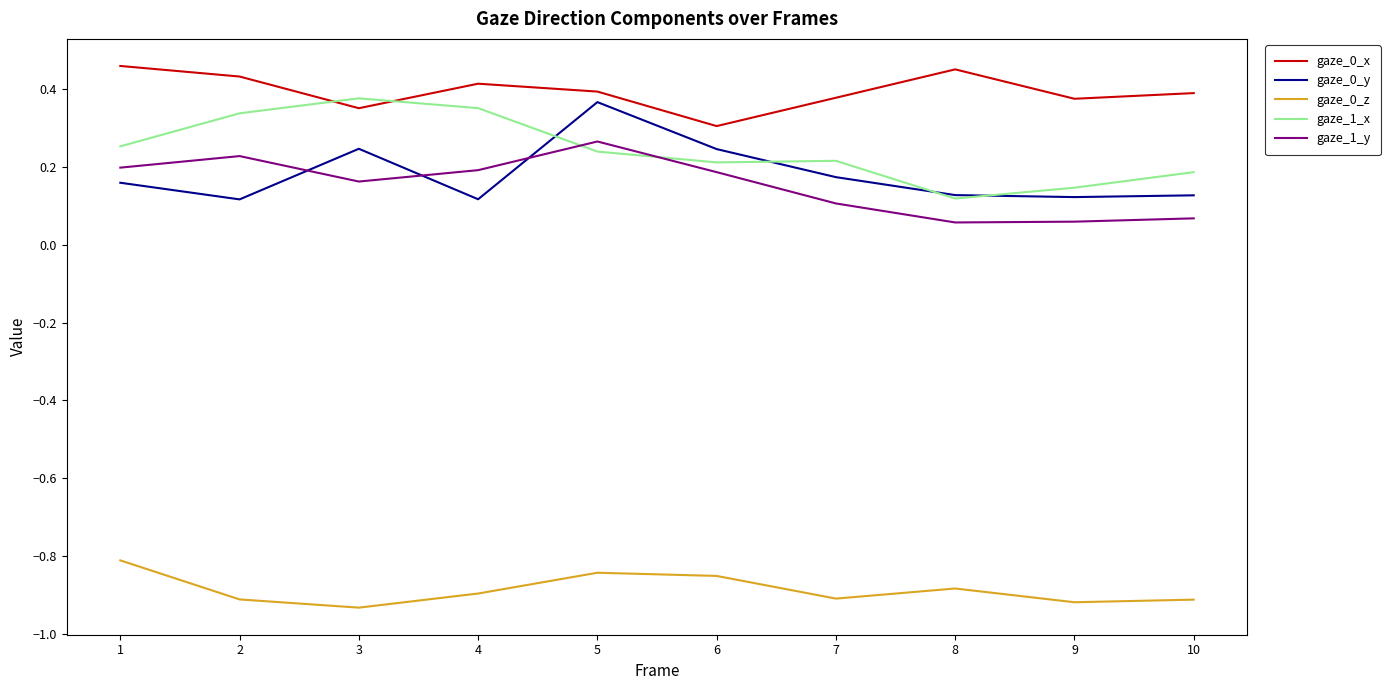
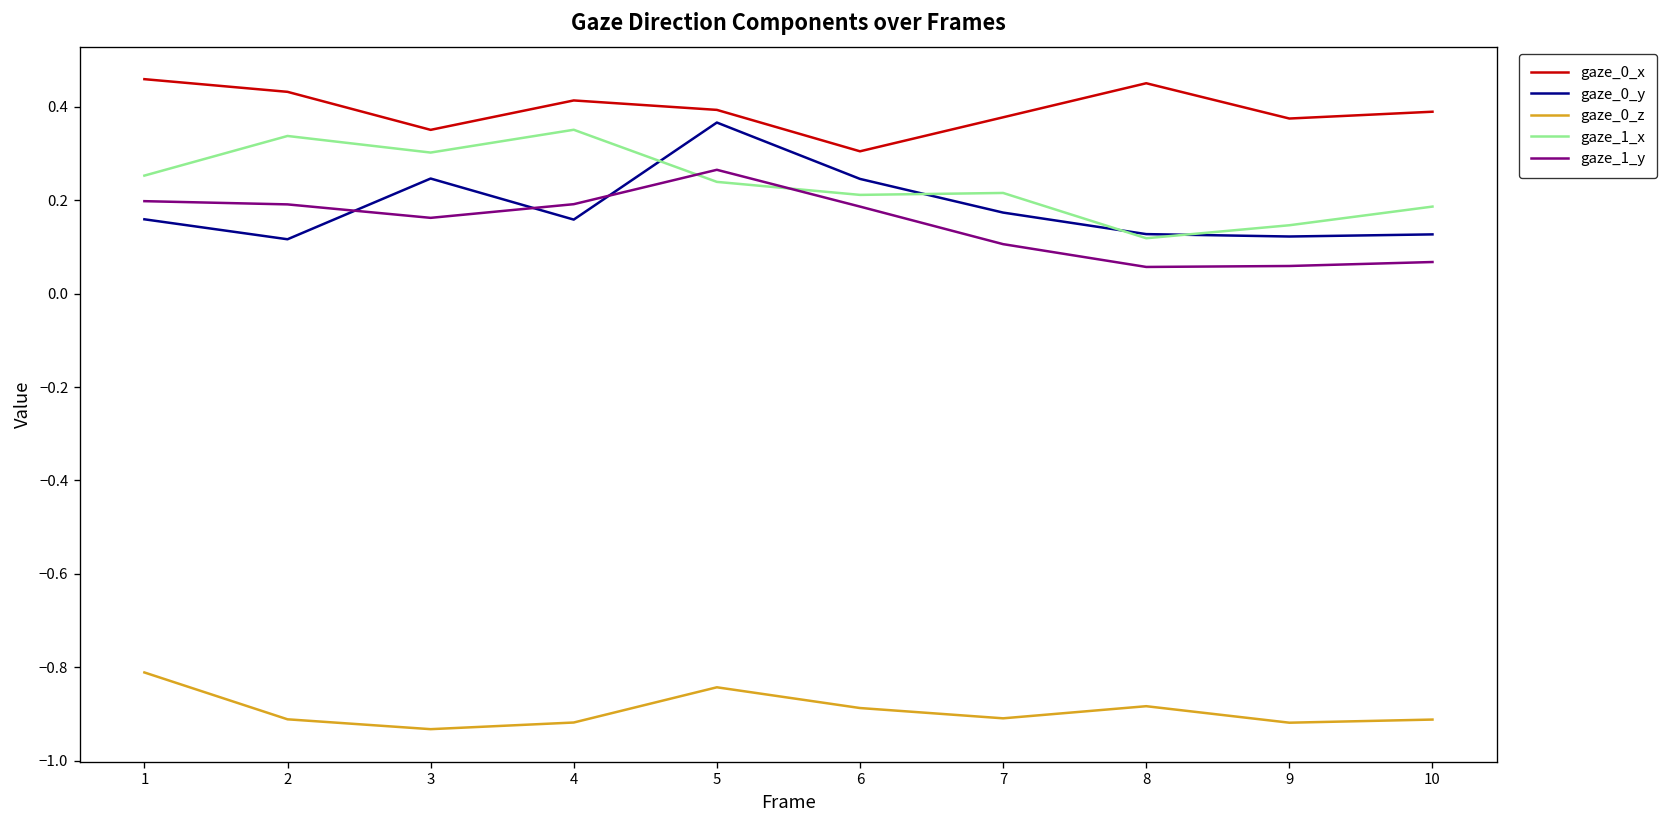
gaze_1_y, 2: 0.23 -> 0.19
gaze_1_x, 3: 0.38 -> 0.30
gaze_0_y, 4: 0.12 -> 0.16
gaze_0_z, 4: -0.90 -> -0.92
gaze_0_z, 6: -0.85 -> -0.89
